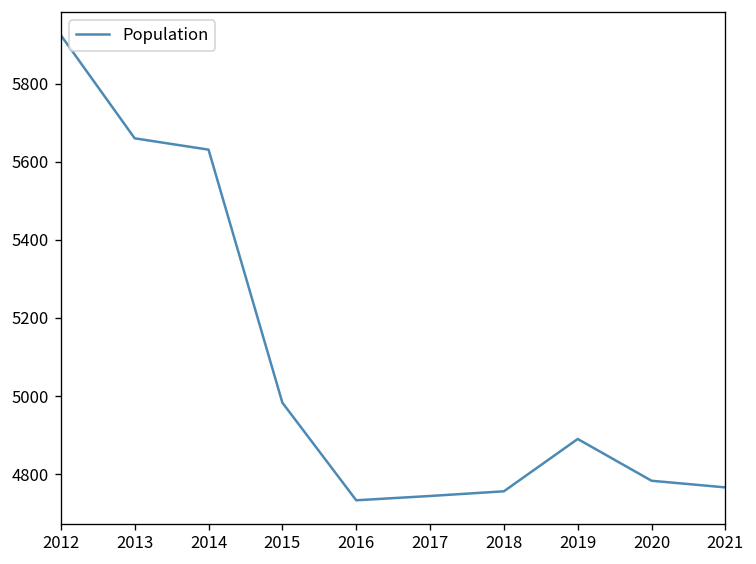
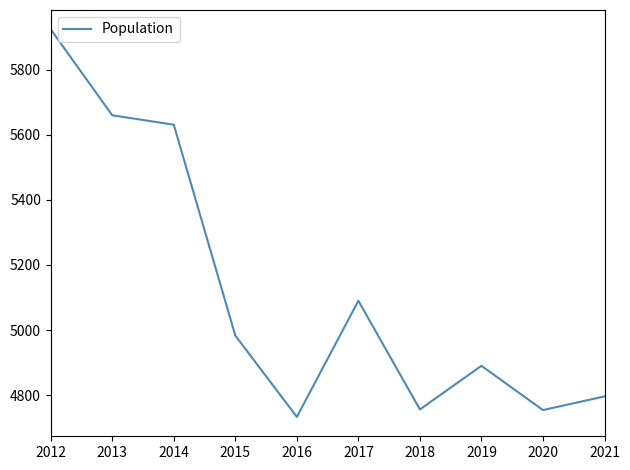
2017: 4740 -> 5090
2020: 4780 -> 4750
2021: 4770 -> 4800
